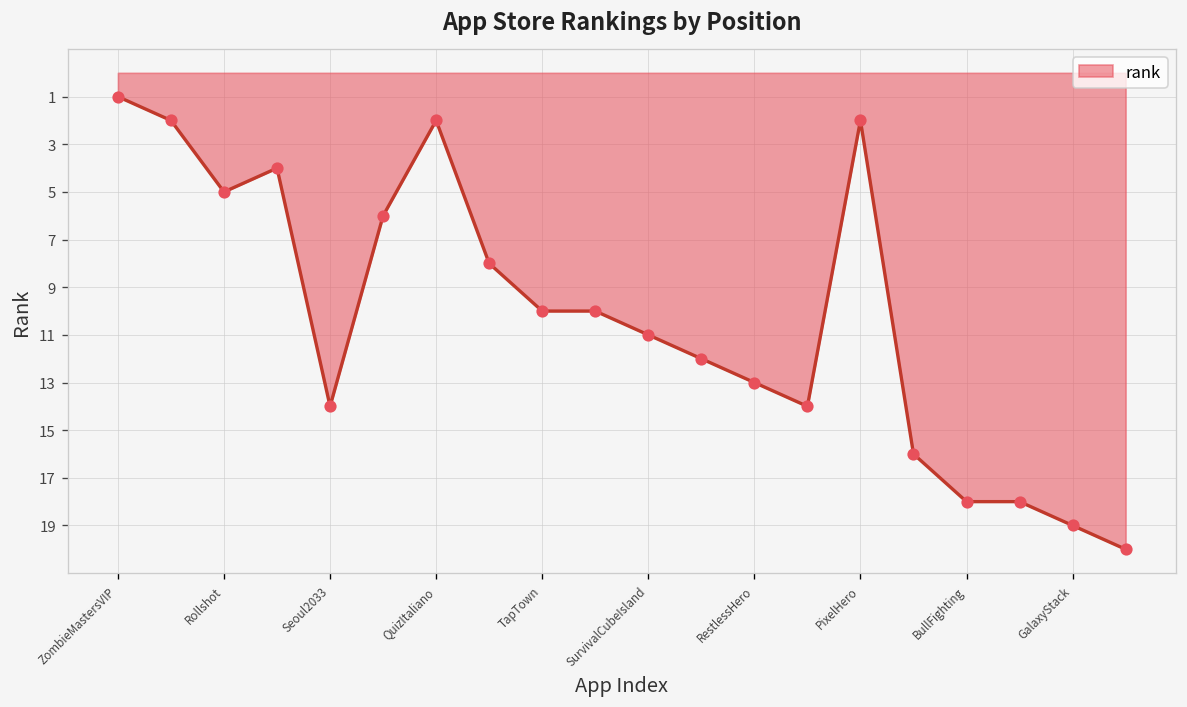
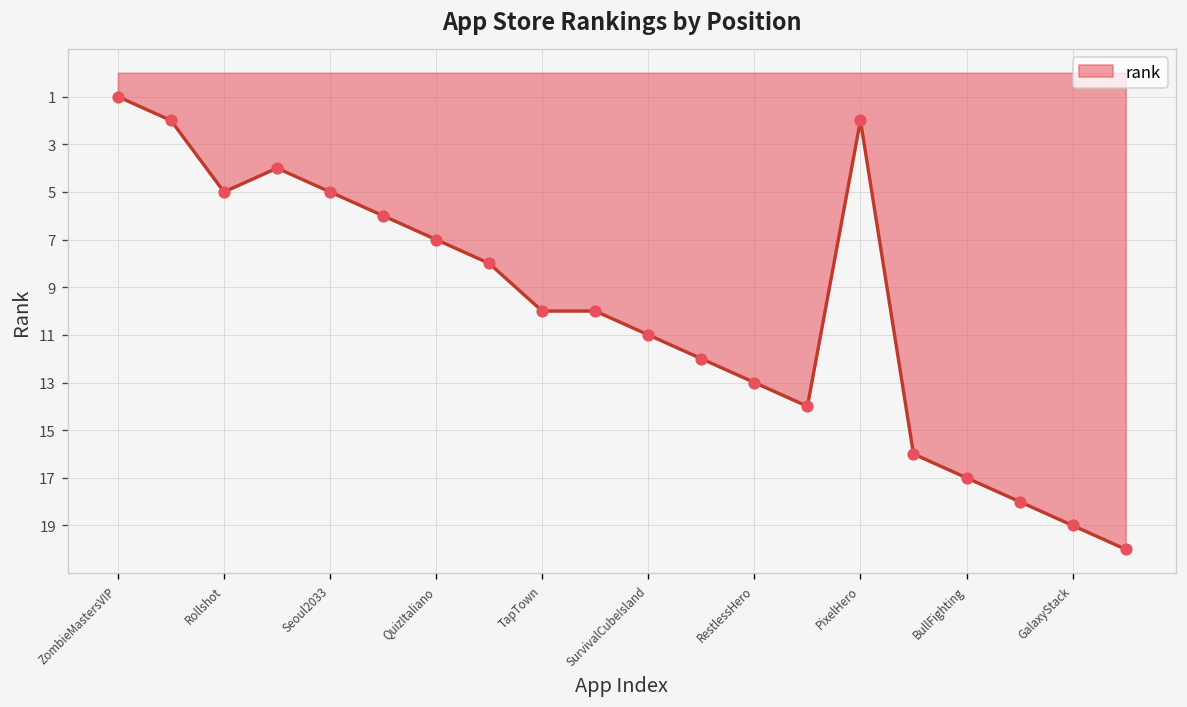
Seoul2033: 14 -> 5
QuizItaliano: 2 -> 7
BullFighting: 18 -> 17
